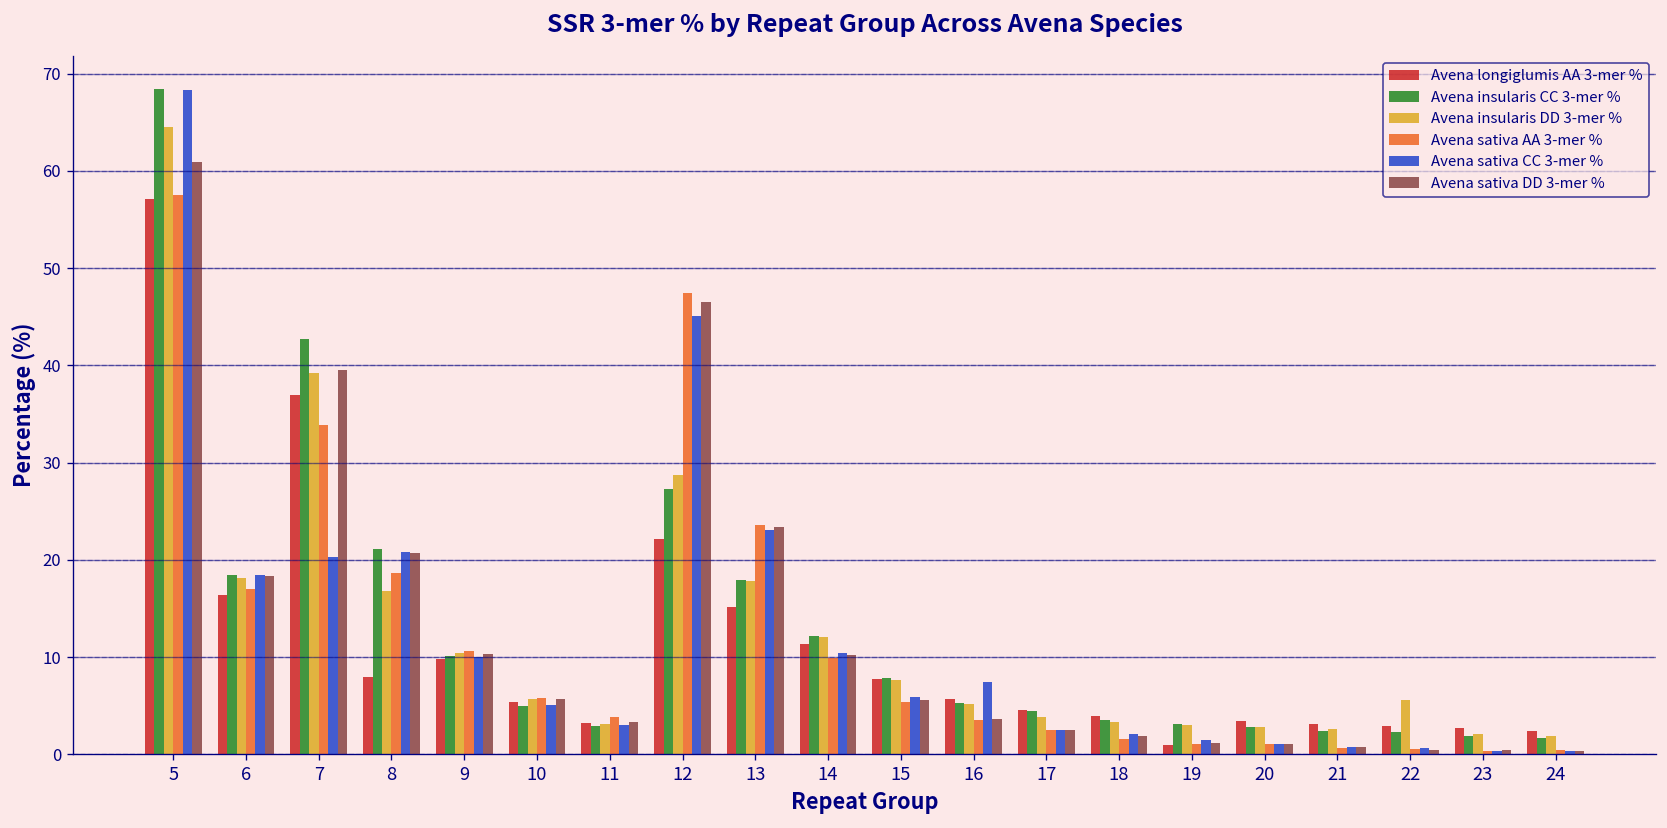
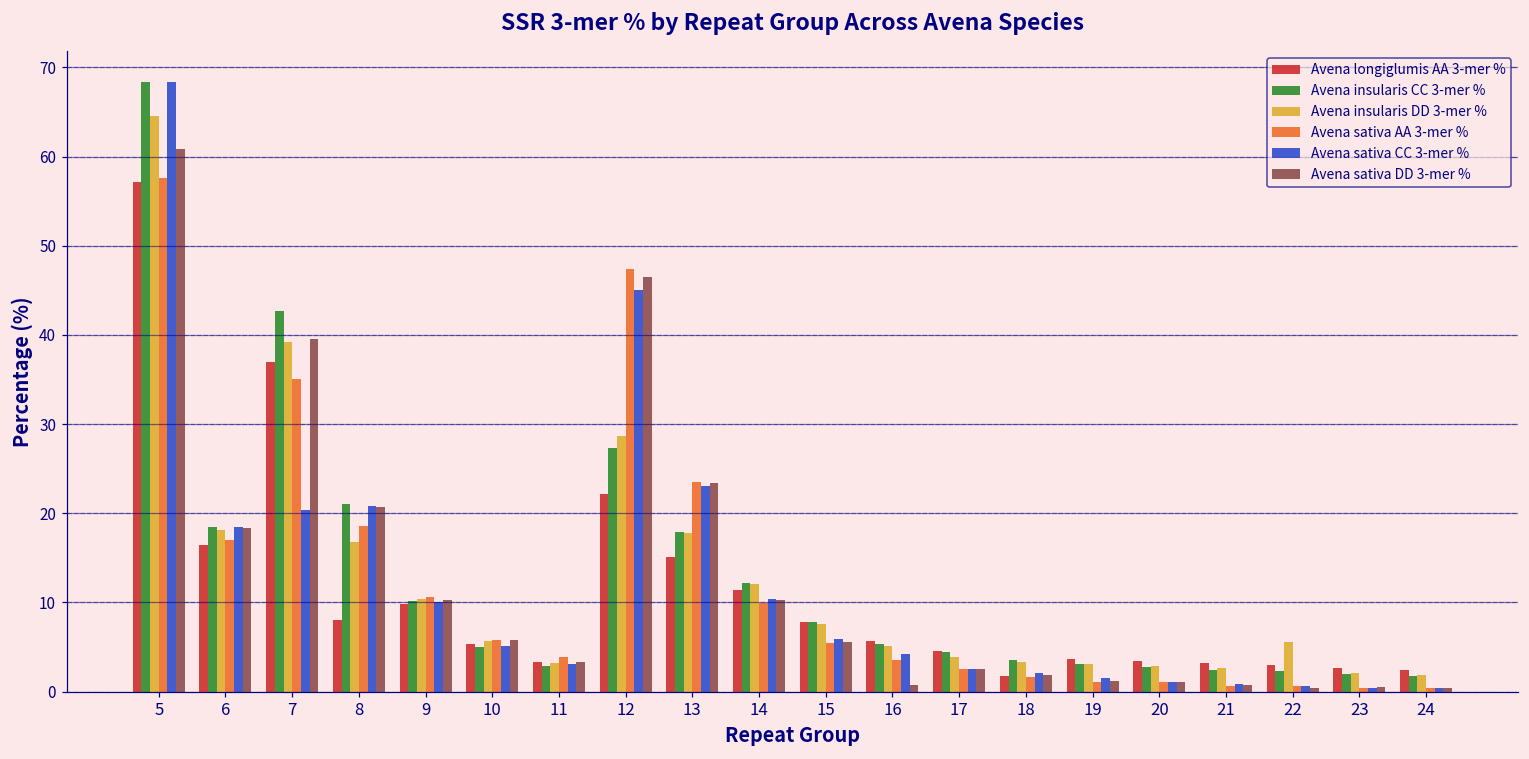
Avena sativa AA 3-mer %, 7: 34 -> 35
Avena sativa CC 3-mer %, 16: 7 -> 4
Avena sativa DD 3-mer %, 16: 4 -> 1
Avena longiglumis AA 3-mer %, 18: 4 -> 2
Avena longiglumis AA 3-mer %, 19: 1 -> 4
